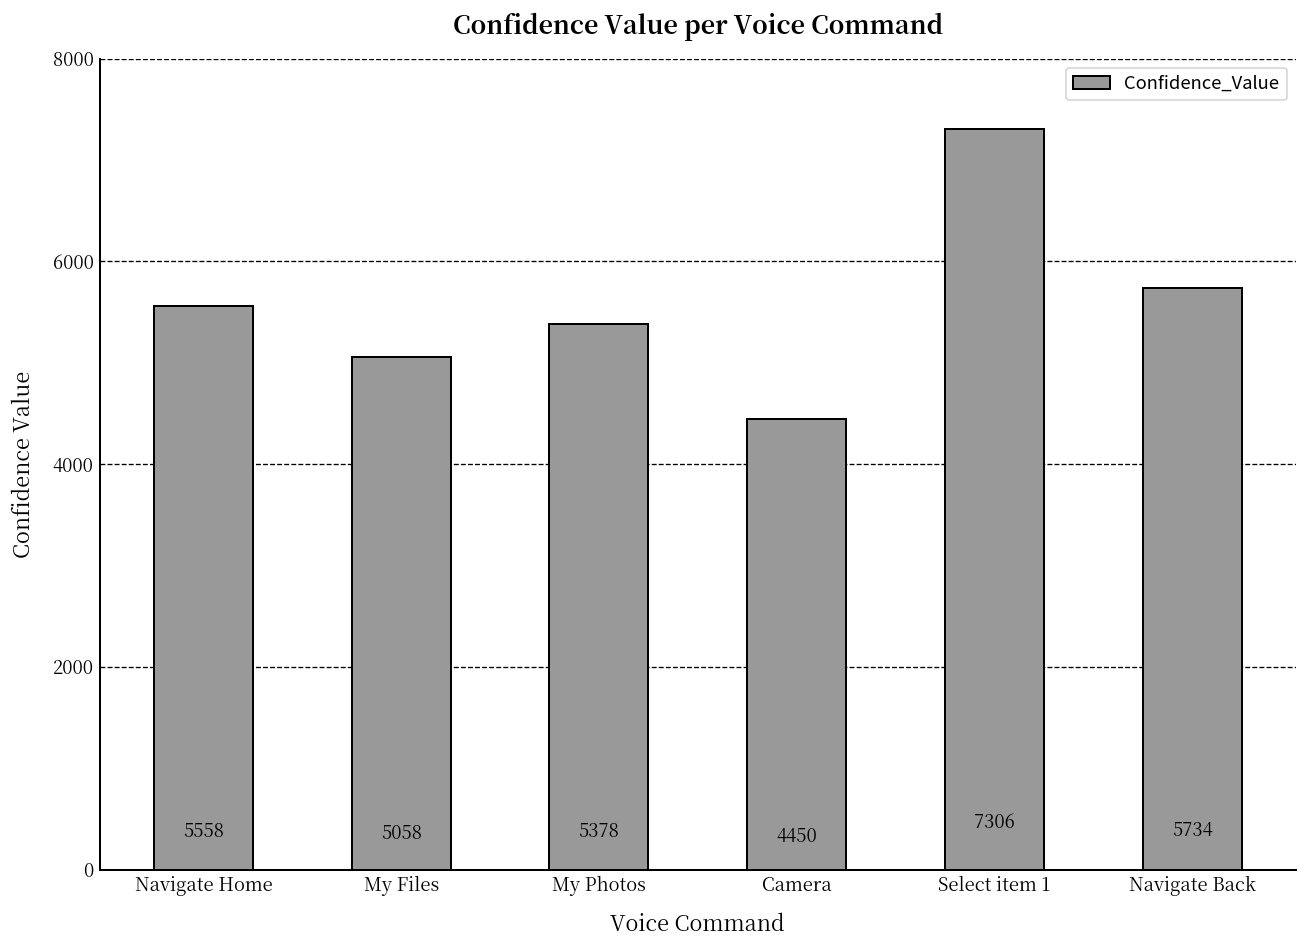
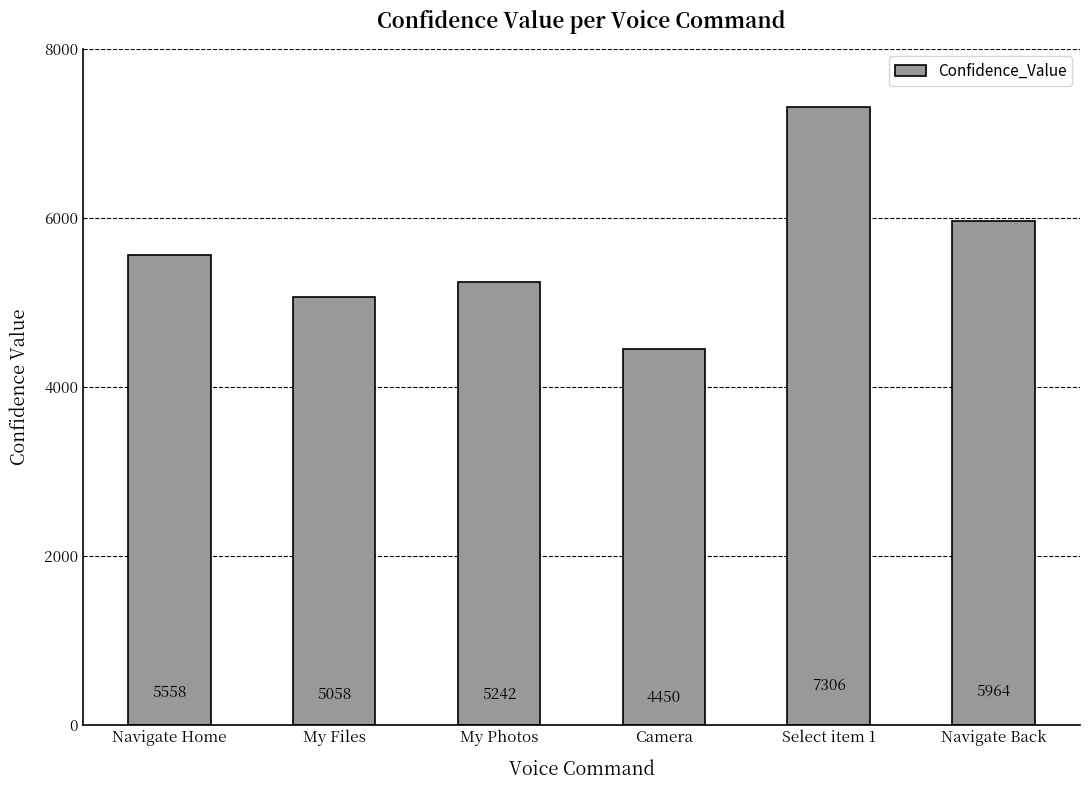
My Photos: 5378 -> 5242
Navigate Back: 5734 -> 5964
